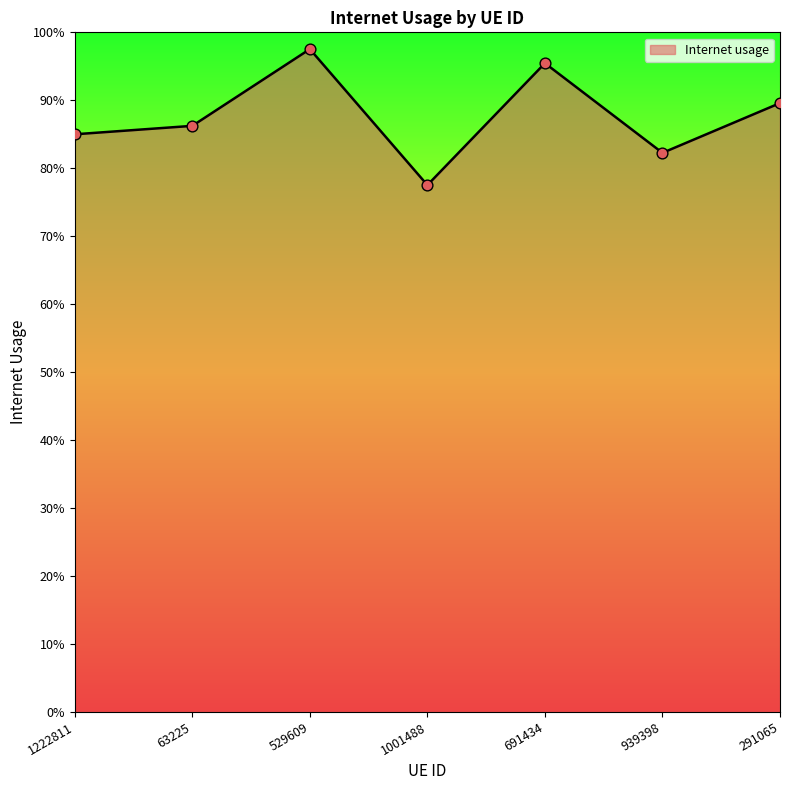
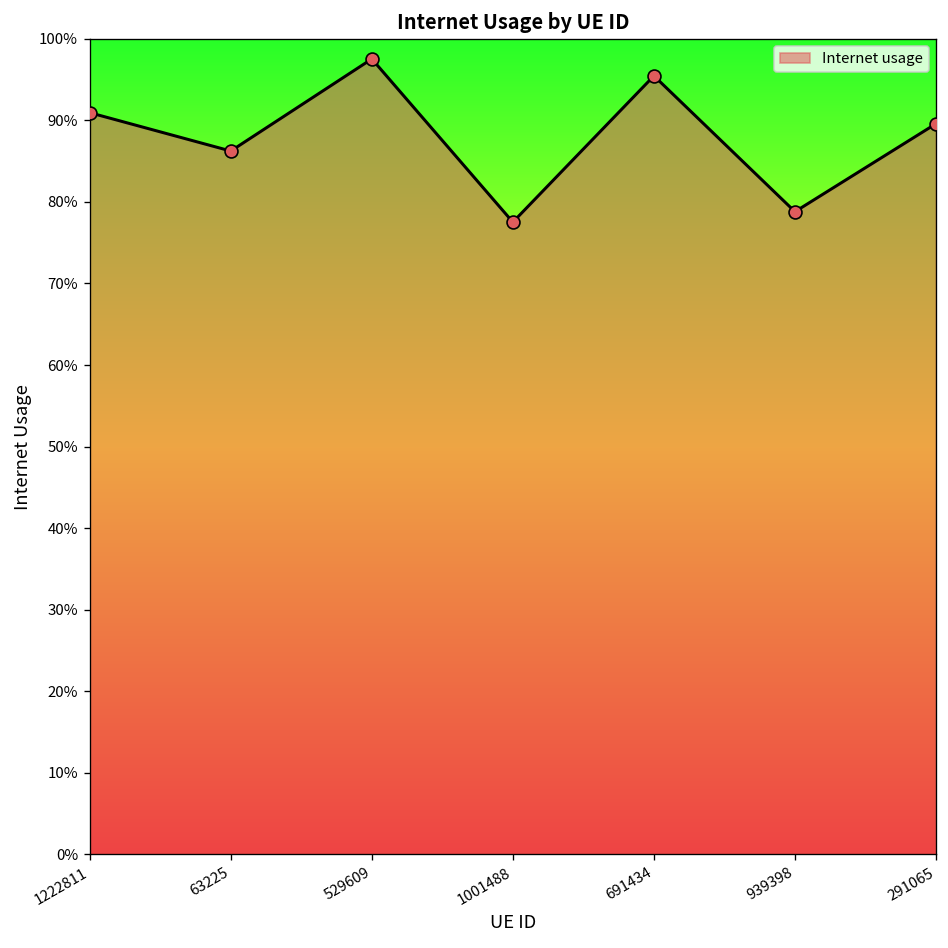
1222811: 85% -> 91%
939398: 82% -> 79%
